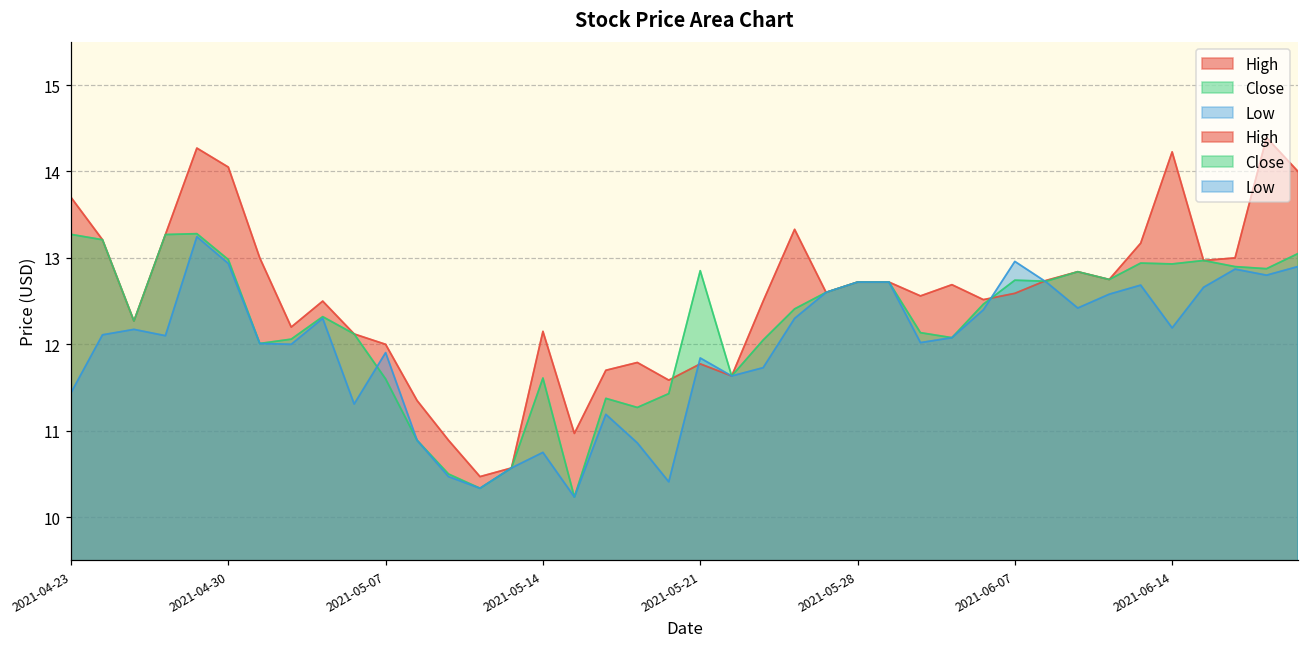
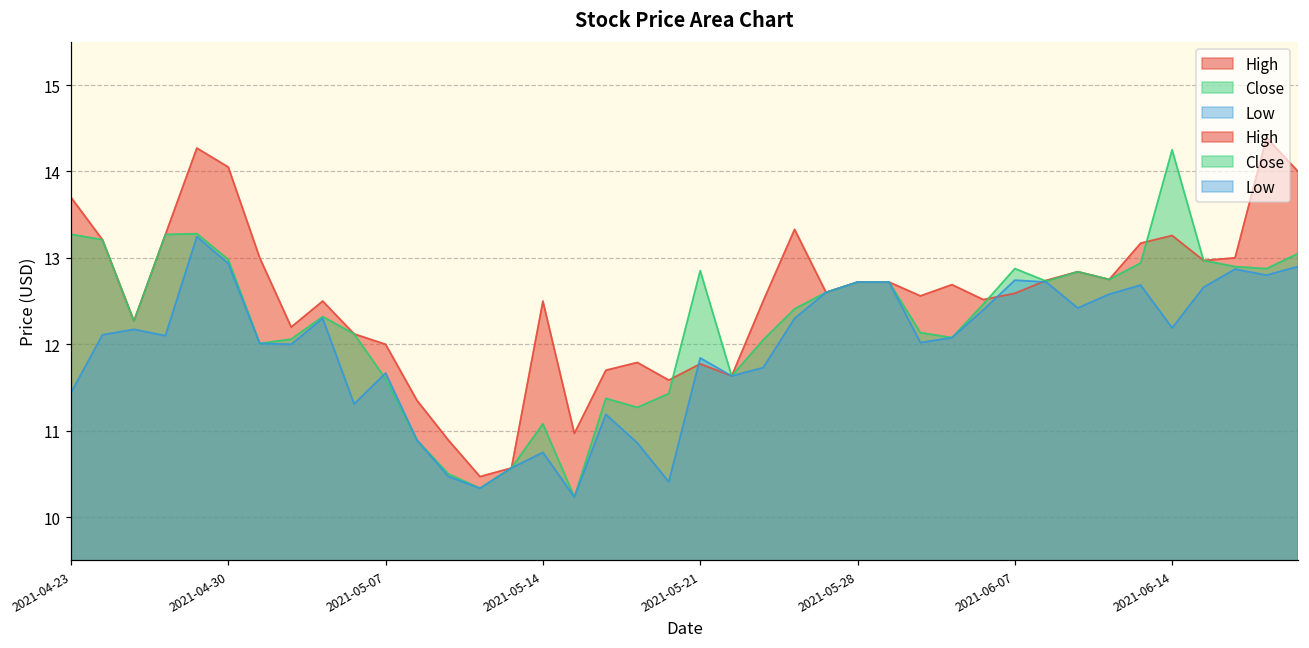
Low, 2021-05-07: 11.9 -> 11.7
High, 2021-05-14: 12.2 -> 12.5
Close, 2021-05-14: 11.6 -> 11.1
Close, 2021-06-07: 12.7 -> 12.9
Low, 2021-06-07: 13.0 -> 12.7
High, 2021-06-14: 14.2 -> 13.3
Close, 2021-06-14: 12.9 -> 14.3
